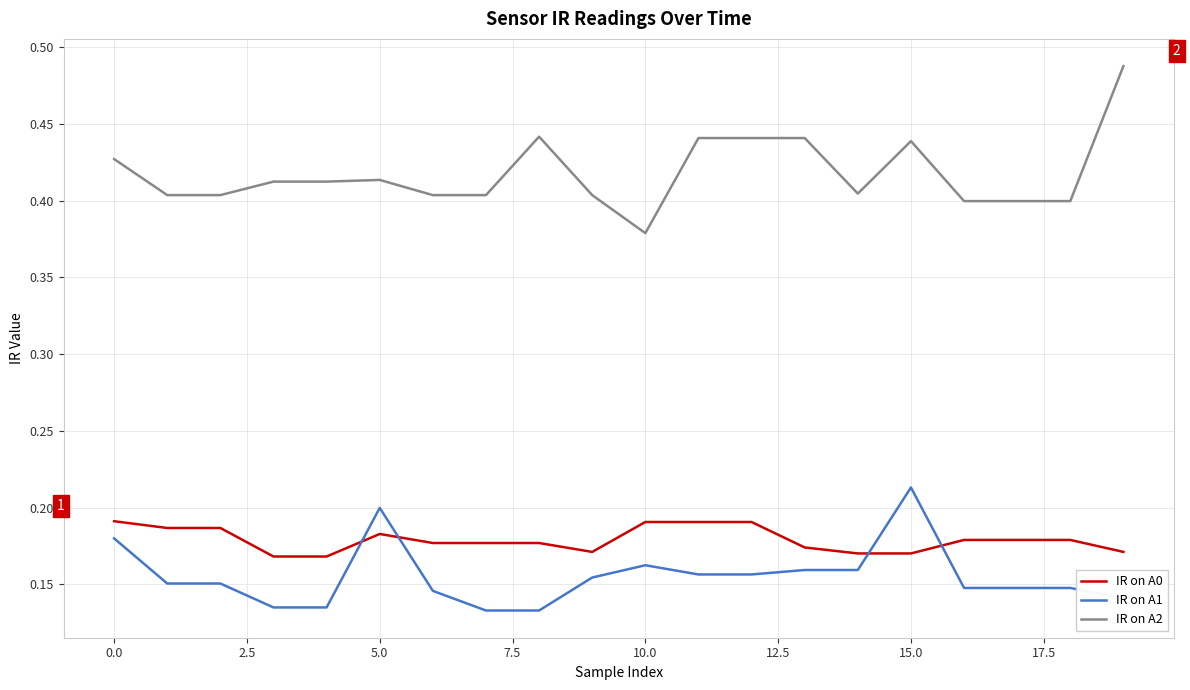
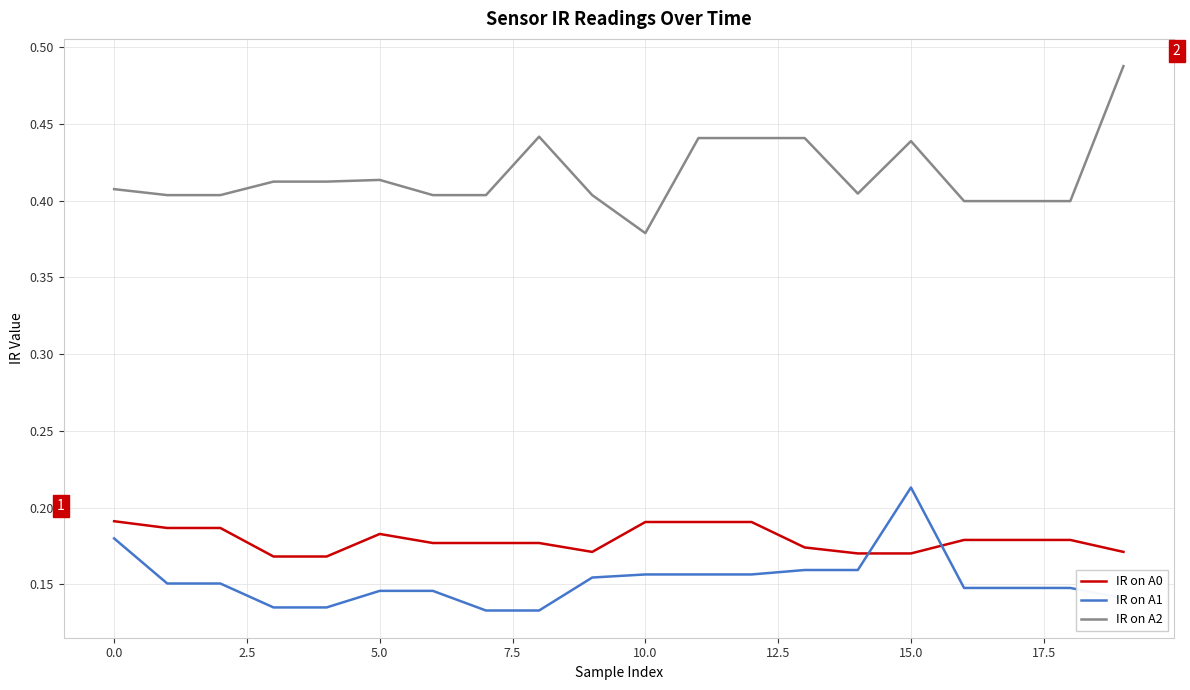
IR on A2, 0.0: 0.427 -> 0.408
IR on A1, 5.0: 0.200 -> 0.146
IR on A1, 10.0: 0.162 -> 0.156
